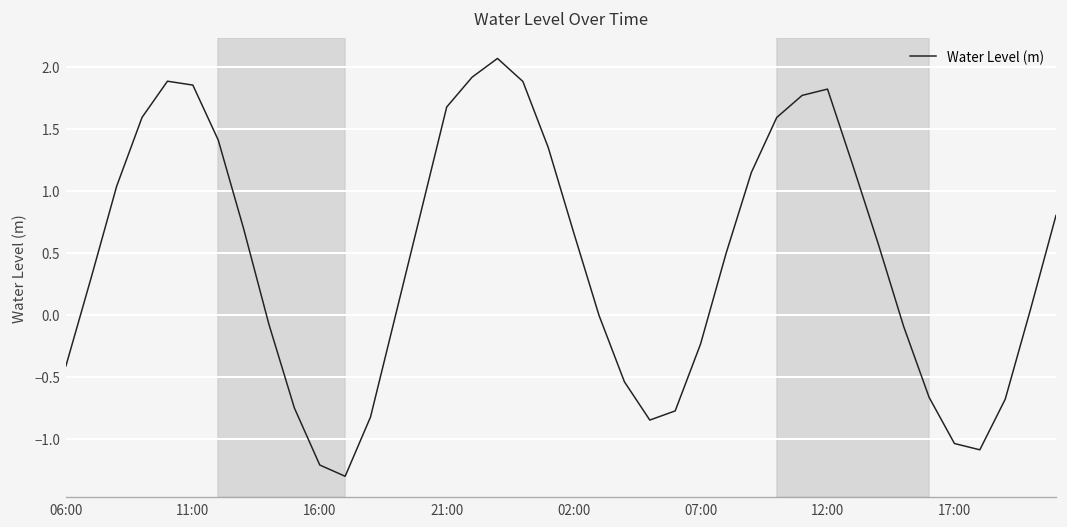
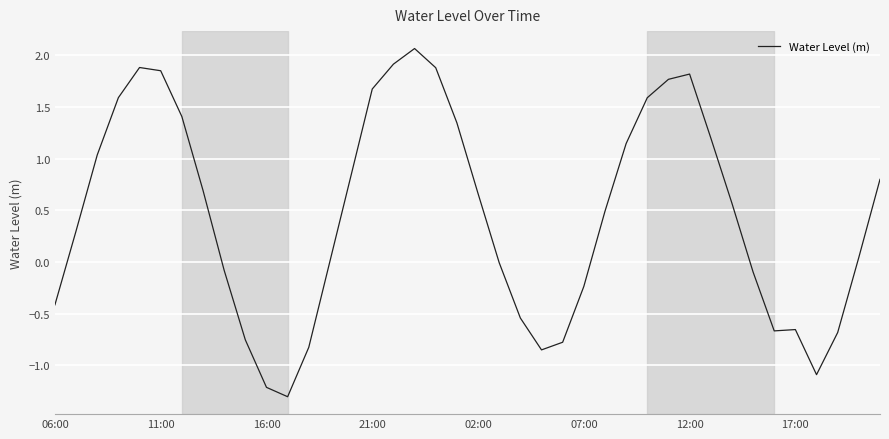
17:00: -1.04 -> -0.65
